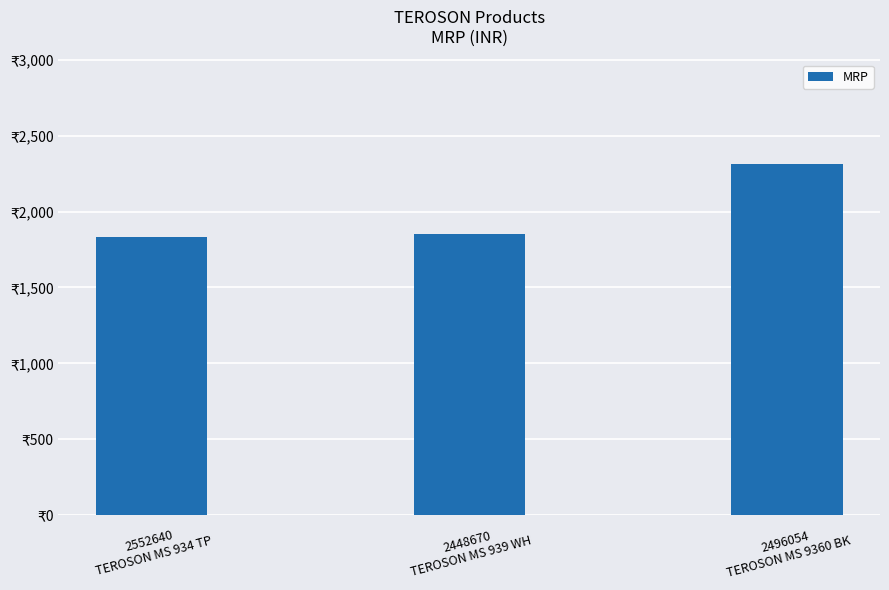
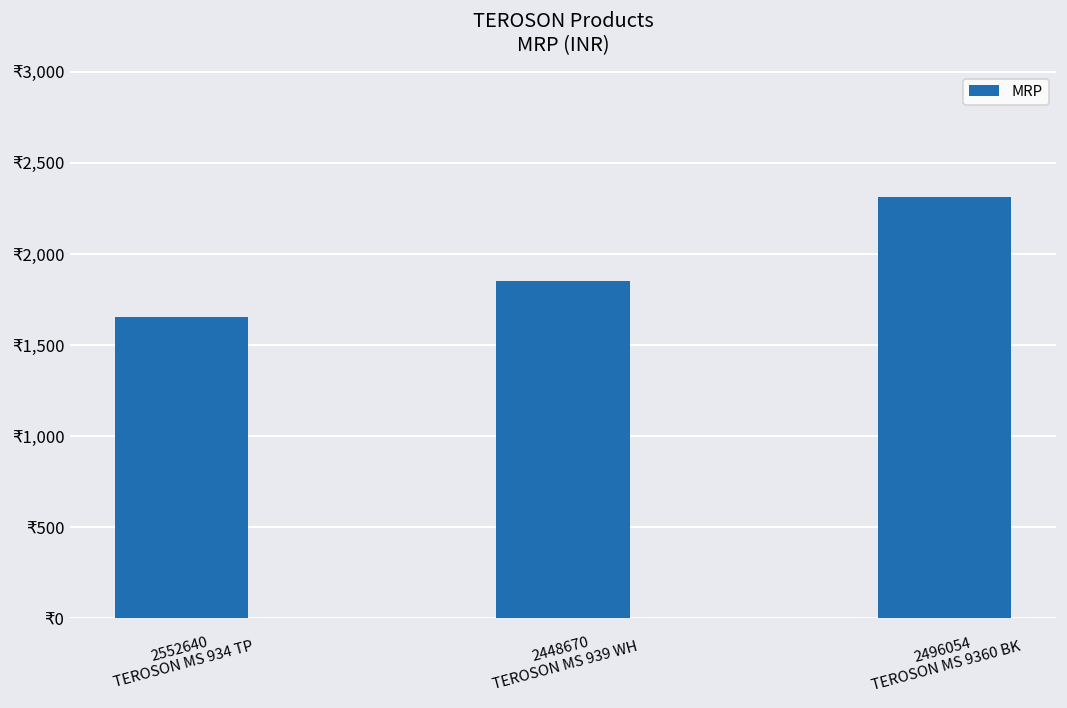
2552640 TEROSON MS 934 TP: ₹1,830 -> ₹1,660
